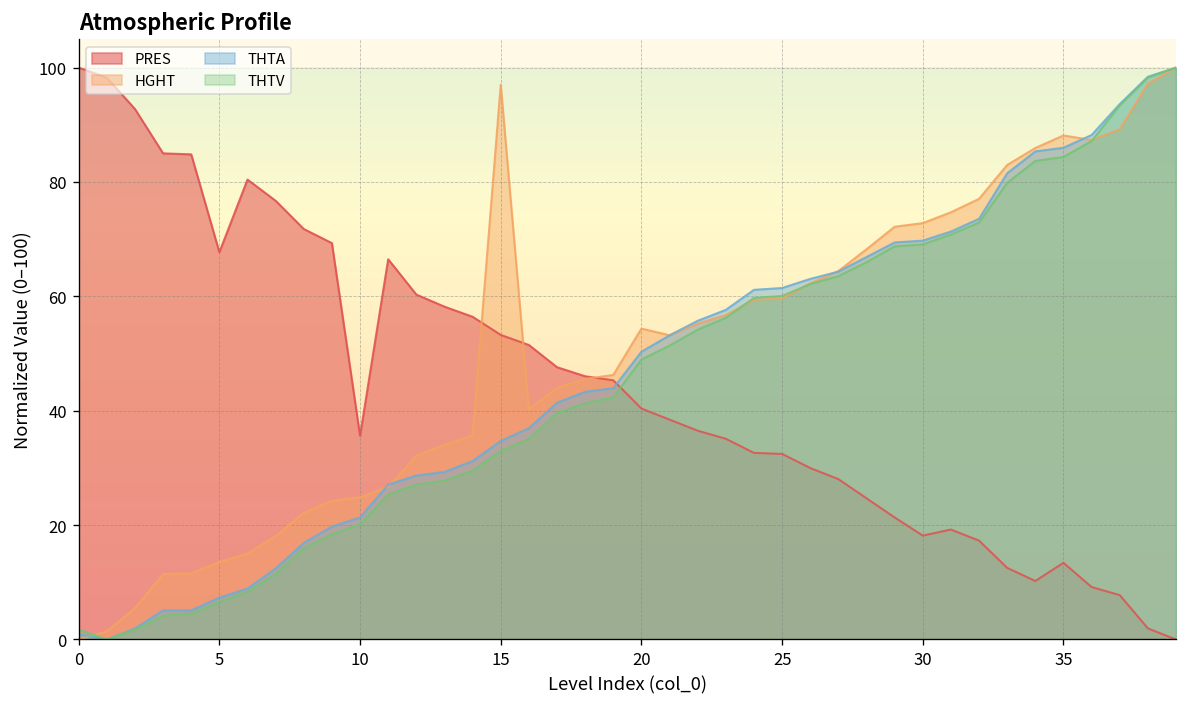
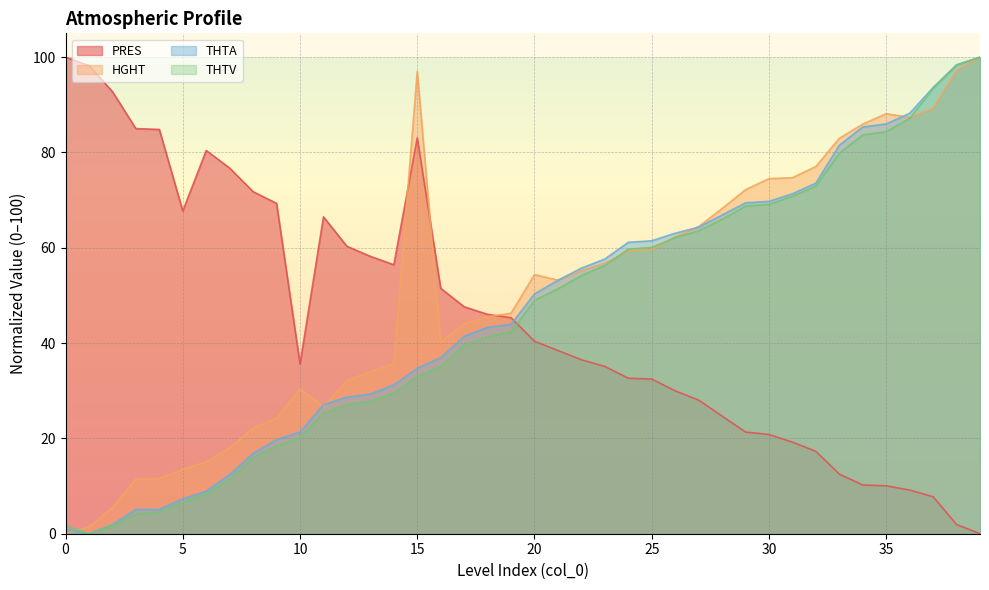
HGHT, 10: 25 -> 30
PRES, 15: 53 -> 83
PRES, 30: 18 -> 21
HGHT, 30: 73 -> 75
PRES, 35: 13 -> 10
